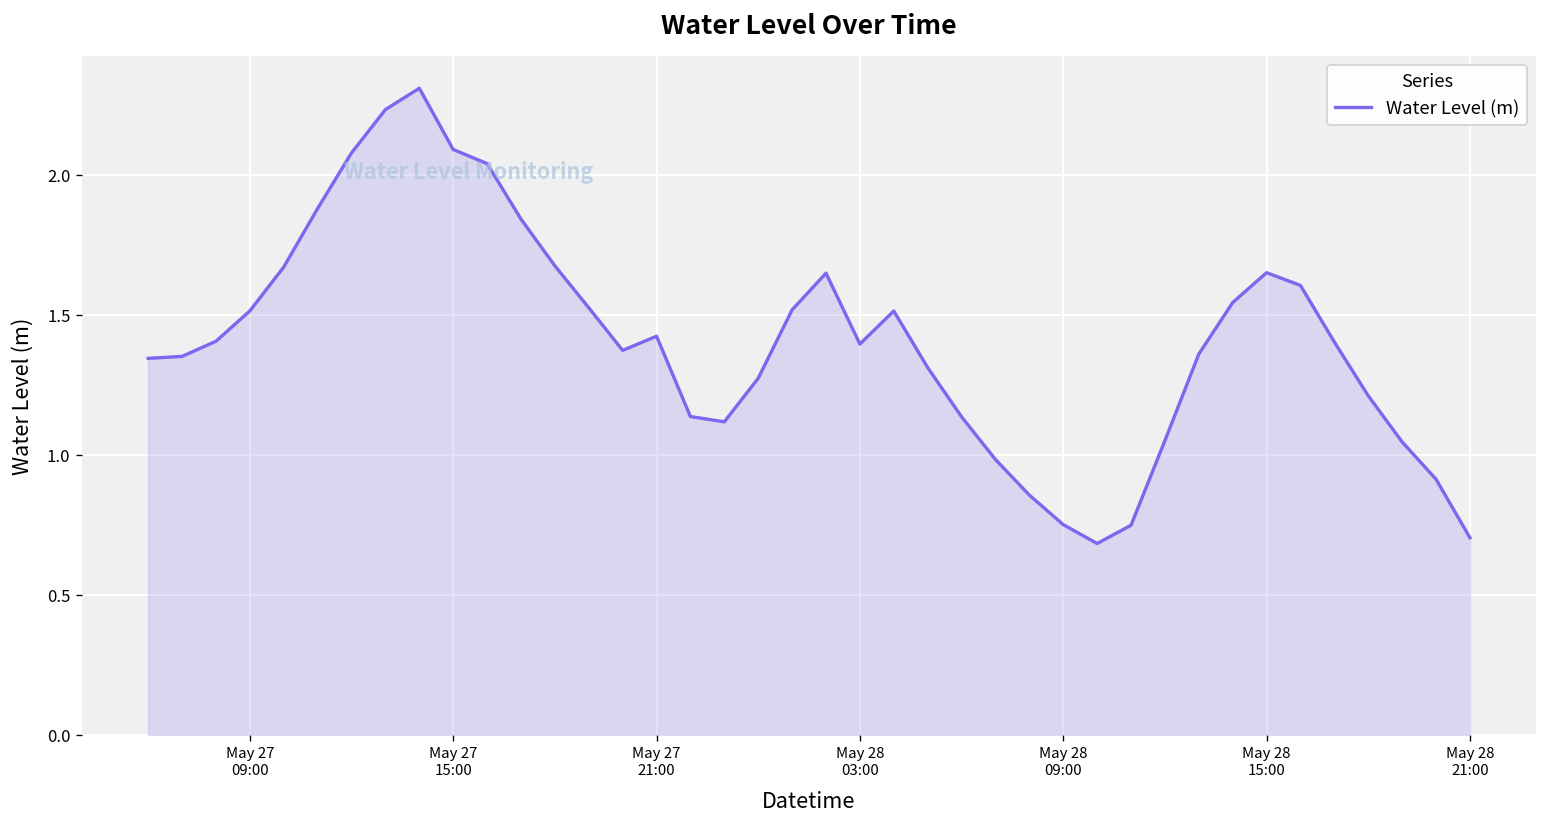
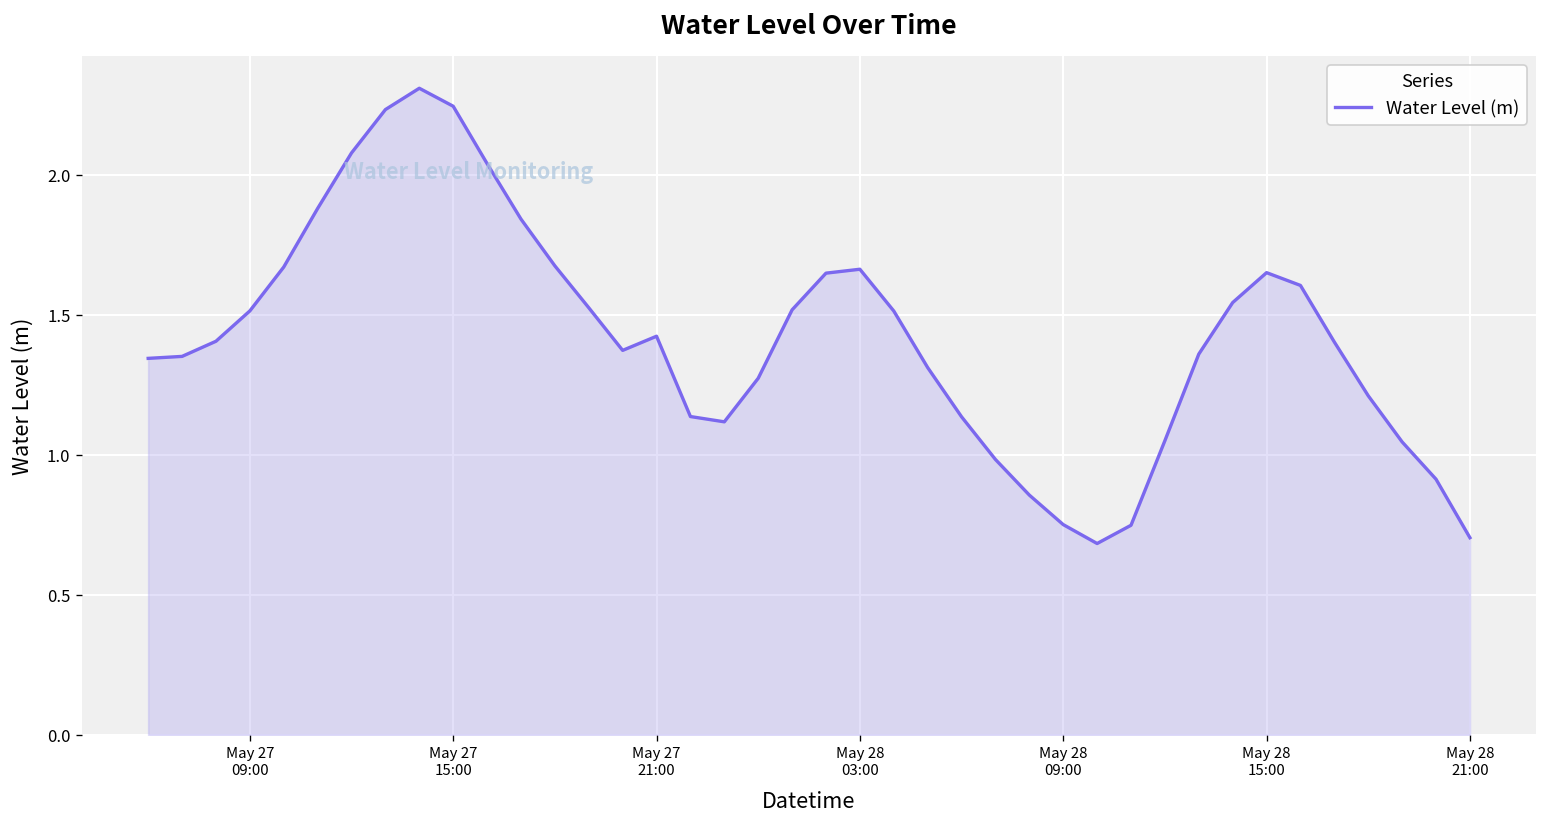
May 27 15:00: 2.09 -> 2.24
May 28 03:00: 1.40 -> 1.66
